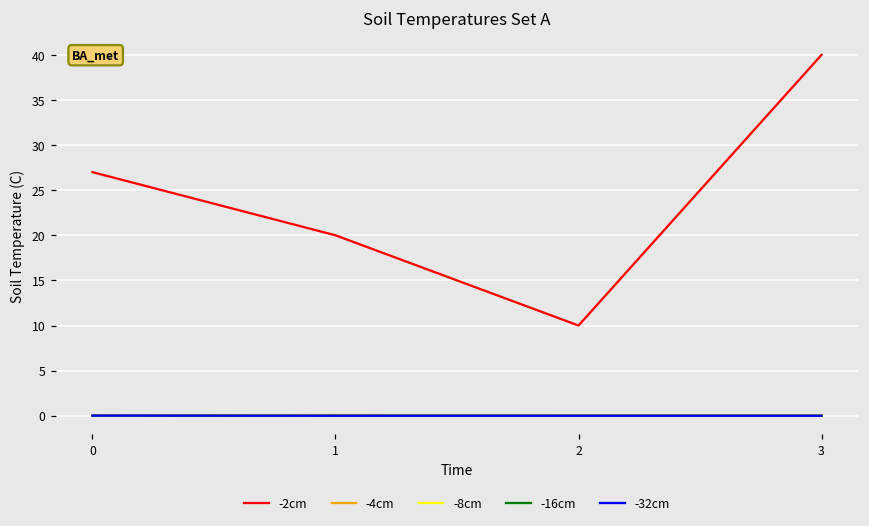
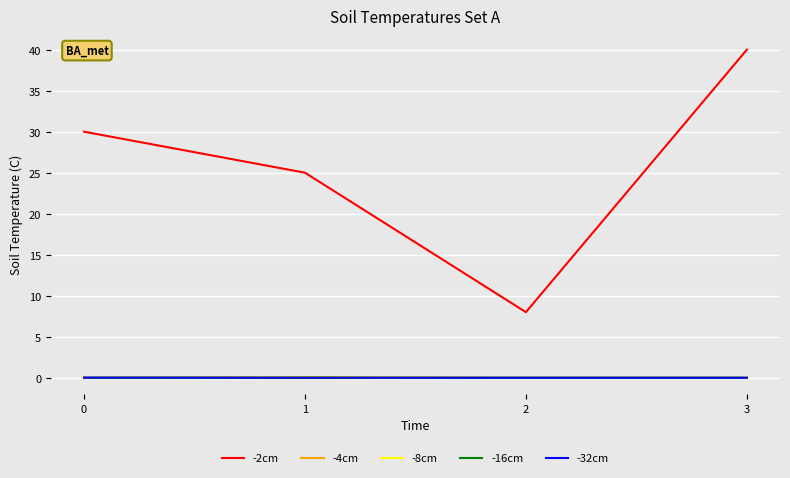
-2cm, 0: 27 -> 30
-2cm, 1: 20 -> 25
-2cm, 2: 10 -> 8
